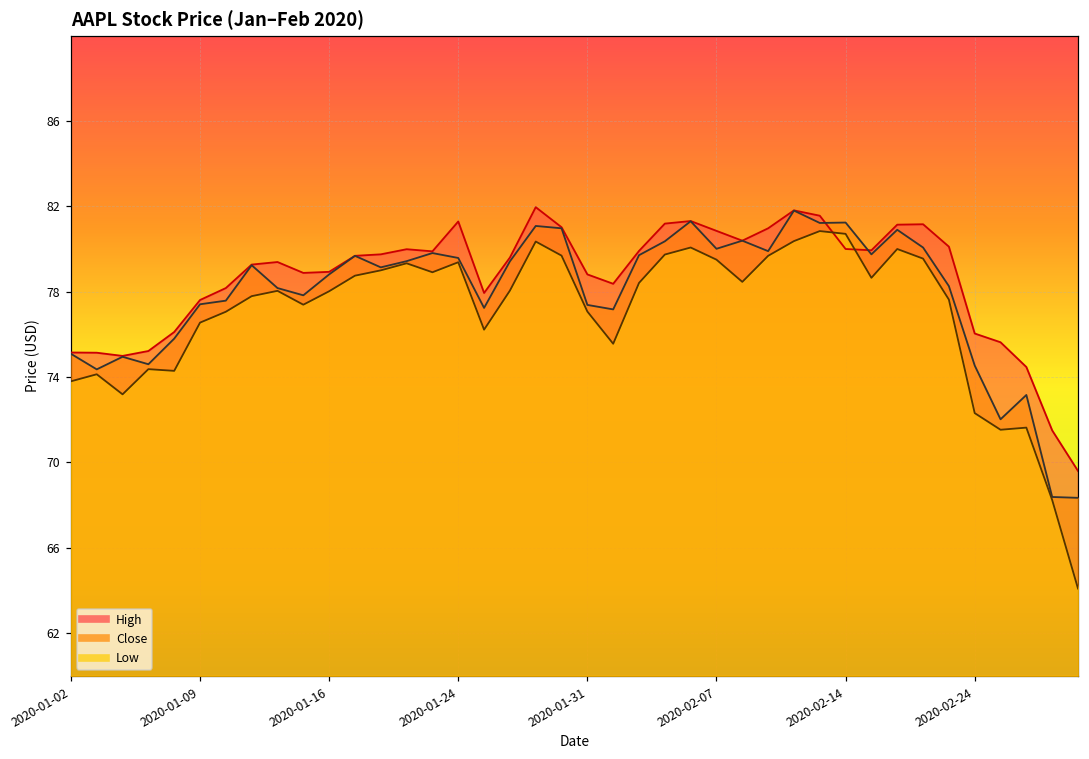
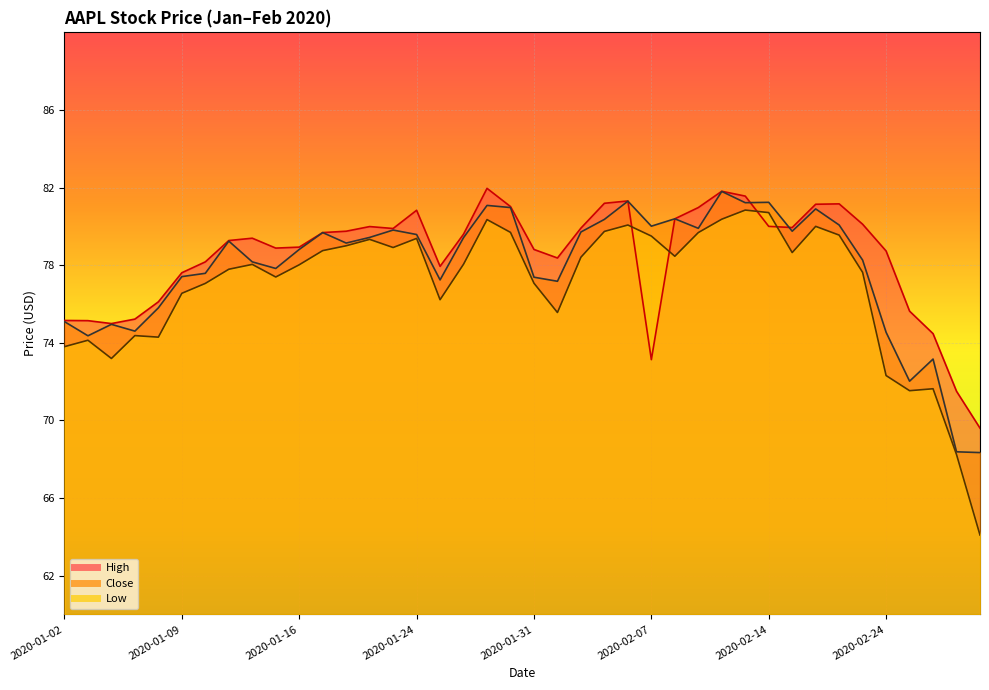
High, 2020-01-24: 81.3 -> 80.8
High, 2020-02-07: 80.9 -> 73.1
High, 2020-02-24: 76.0 -> 78.7
